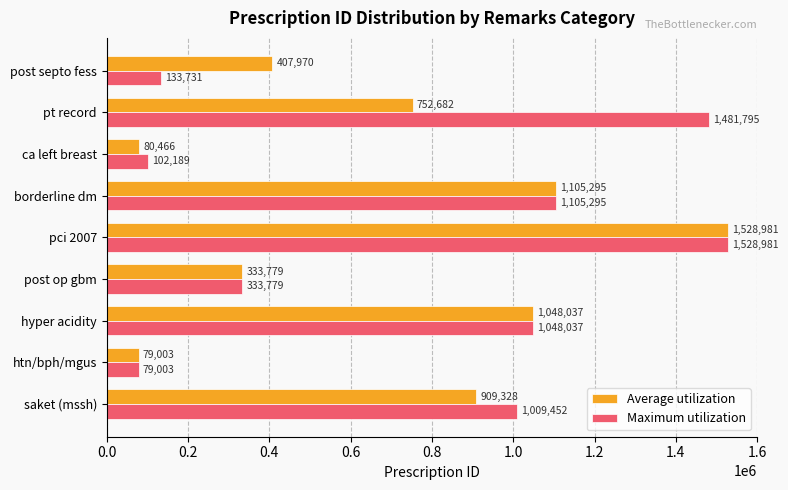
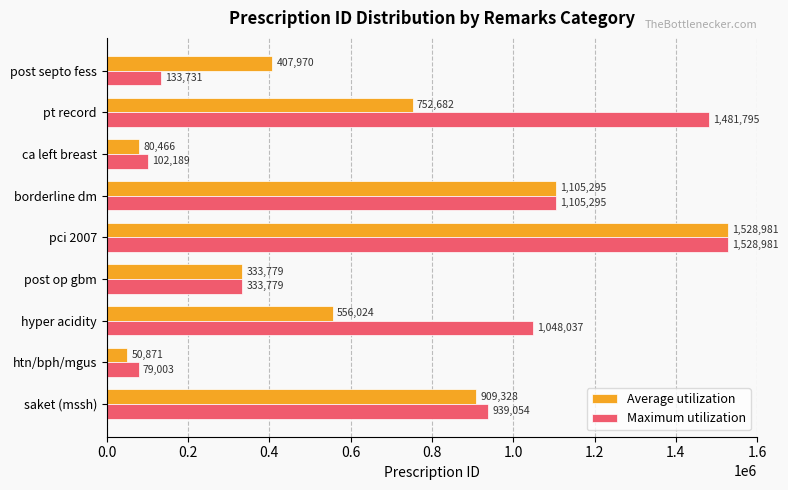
Average utilization, hyper acidity: 1,048,037 -> 556,024
Average utilization, htn/bph/mgus: 79,003 -> 50,871
Maximum utilization, saket (mssh): 1,009,452 -> 939,054
